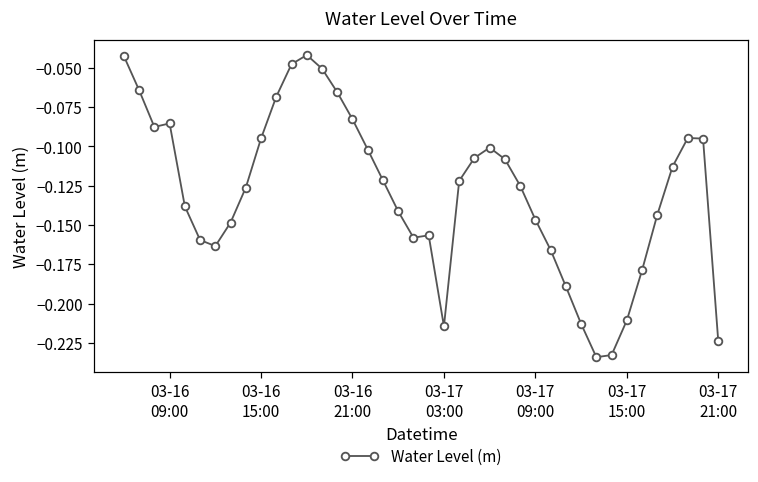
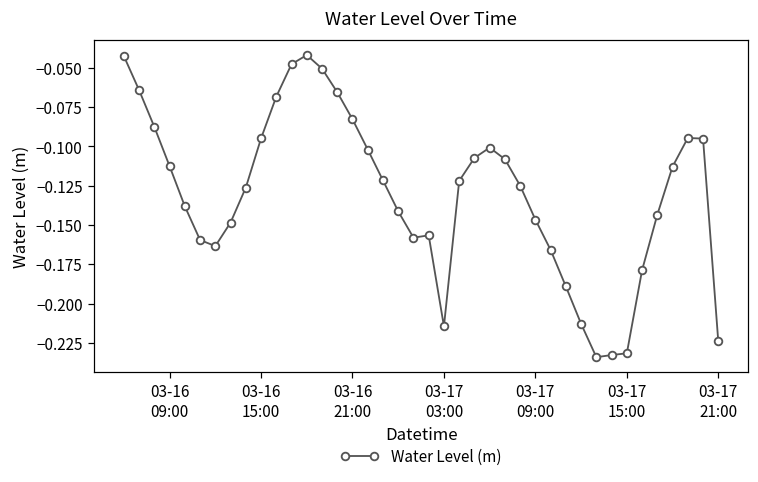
03-16 09:00: -0.085 -> -0.113
03-17 15:00: -0.211 -> -0.232
